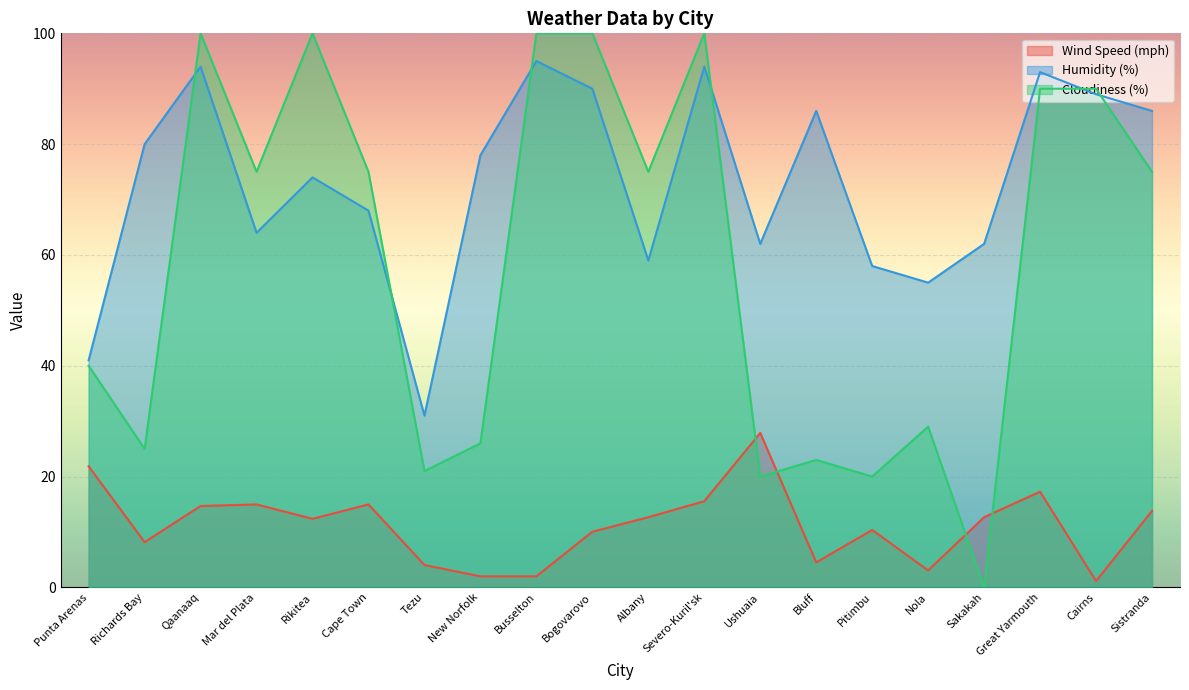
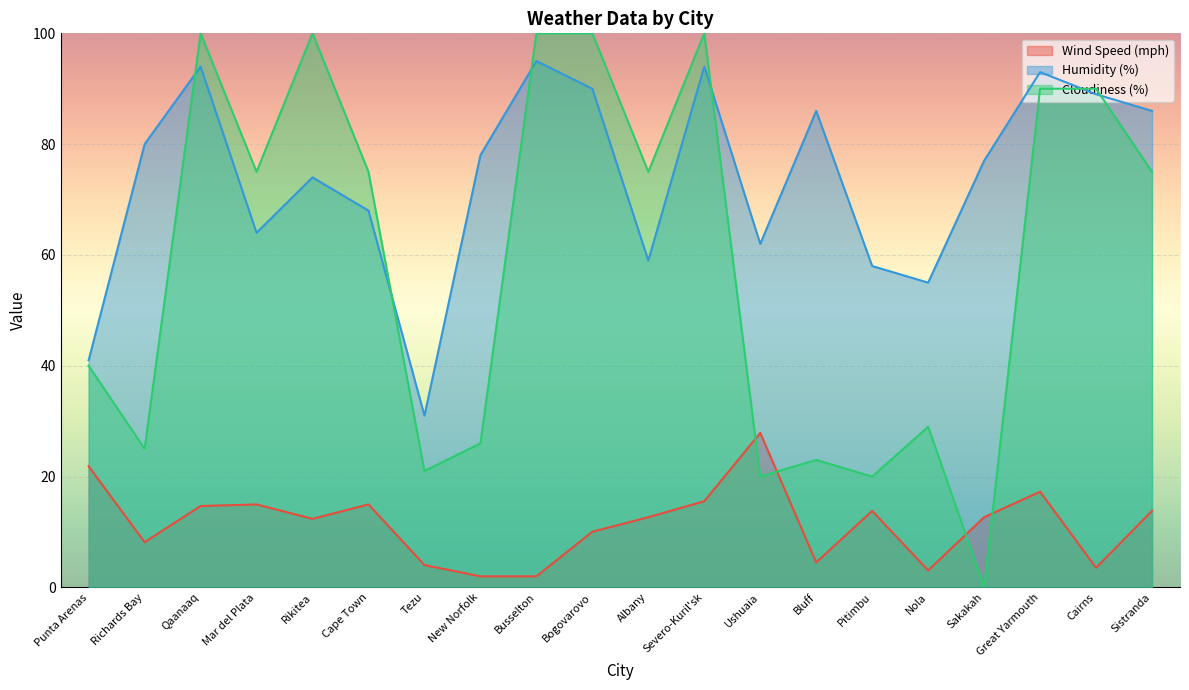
Wind Speed (mph), Pitimbu: 10 -> 14
Humidity (%), Sakakah: 62 -> 77
Wind Speed (mph), Cairns: 1 -> 4
